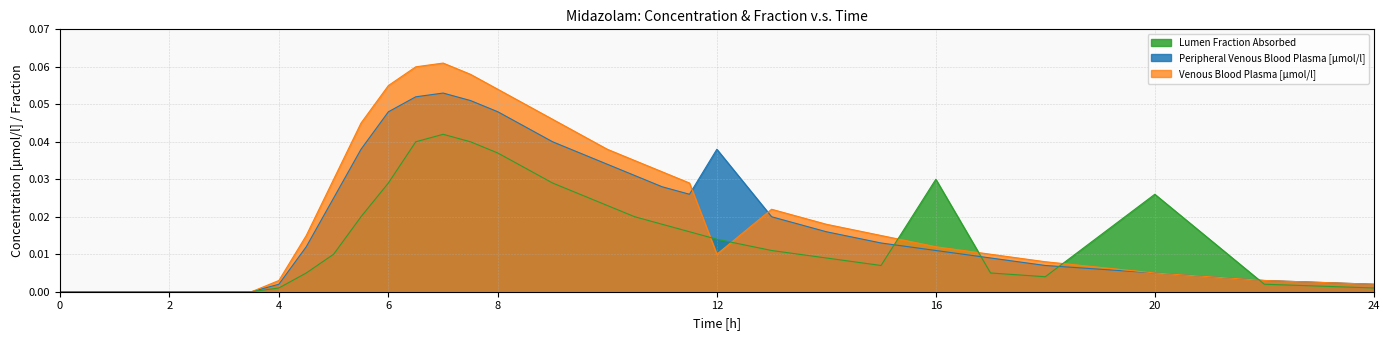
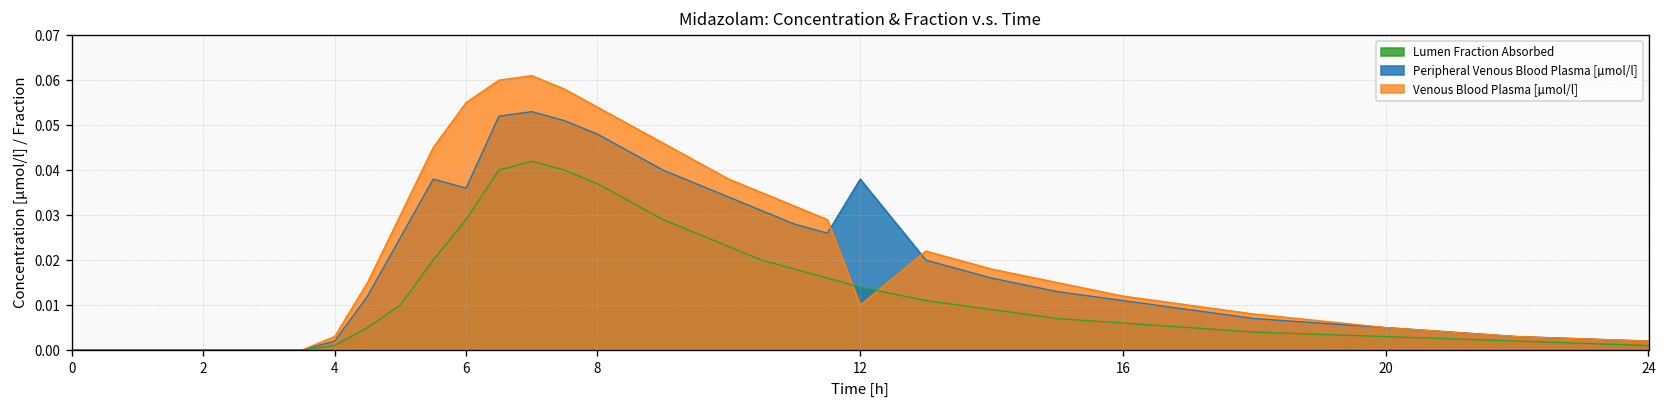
Peripheral Venous Blood Plasma [µmol/l], 6: 0.048 -> 0.036
Lumen Fraction Absorbed, 16: 0.030 -> 0.006
Lumen Fraction Absorbed, 20: 0.026 -> 0.003
